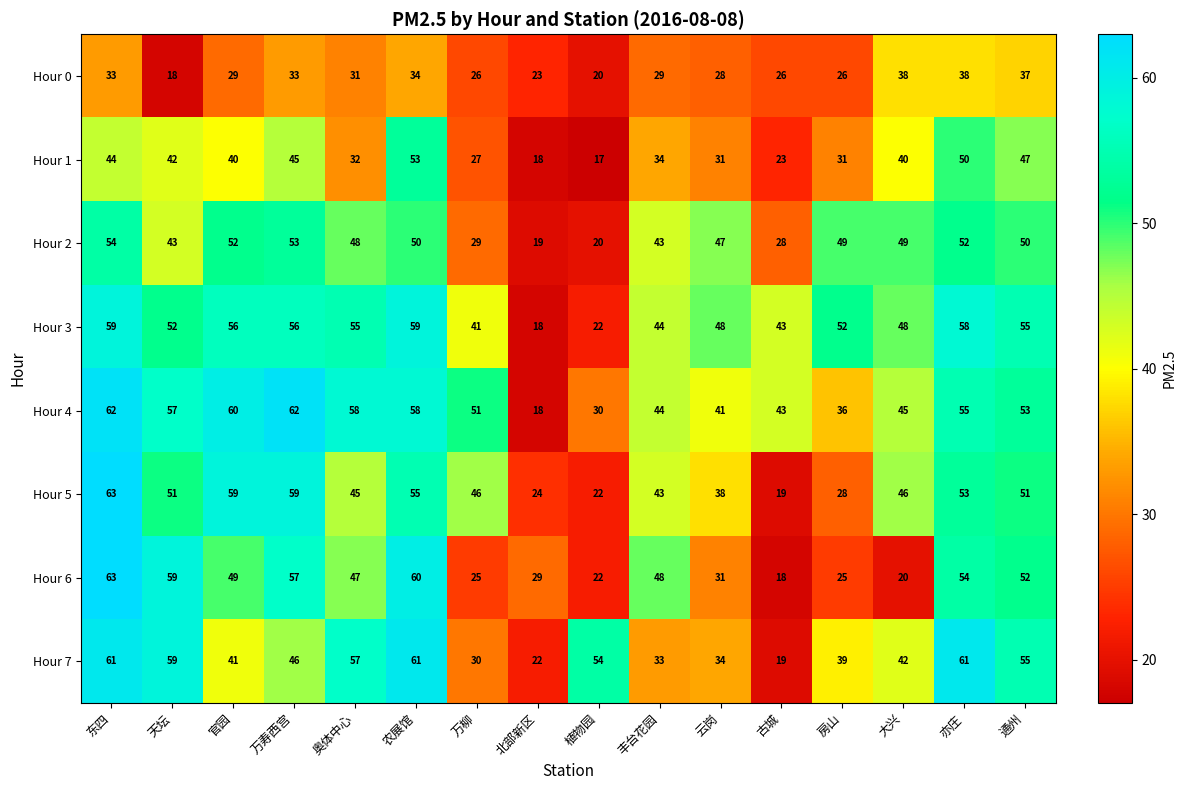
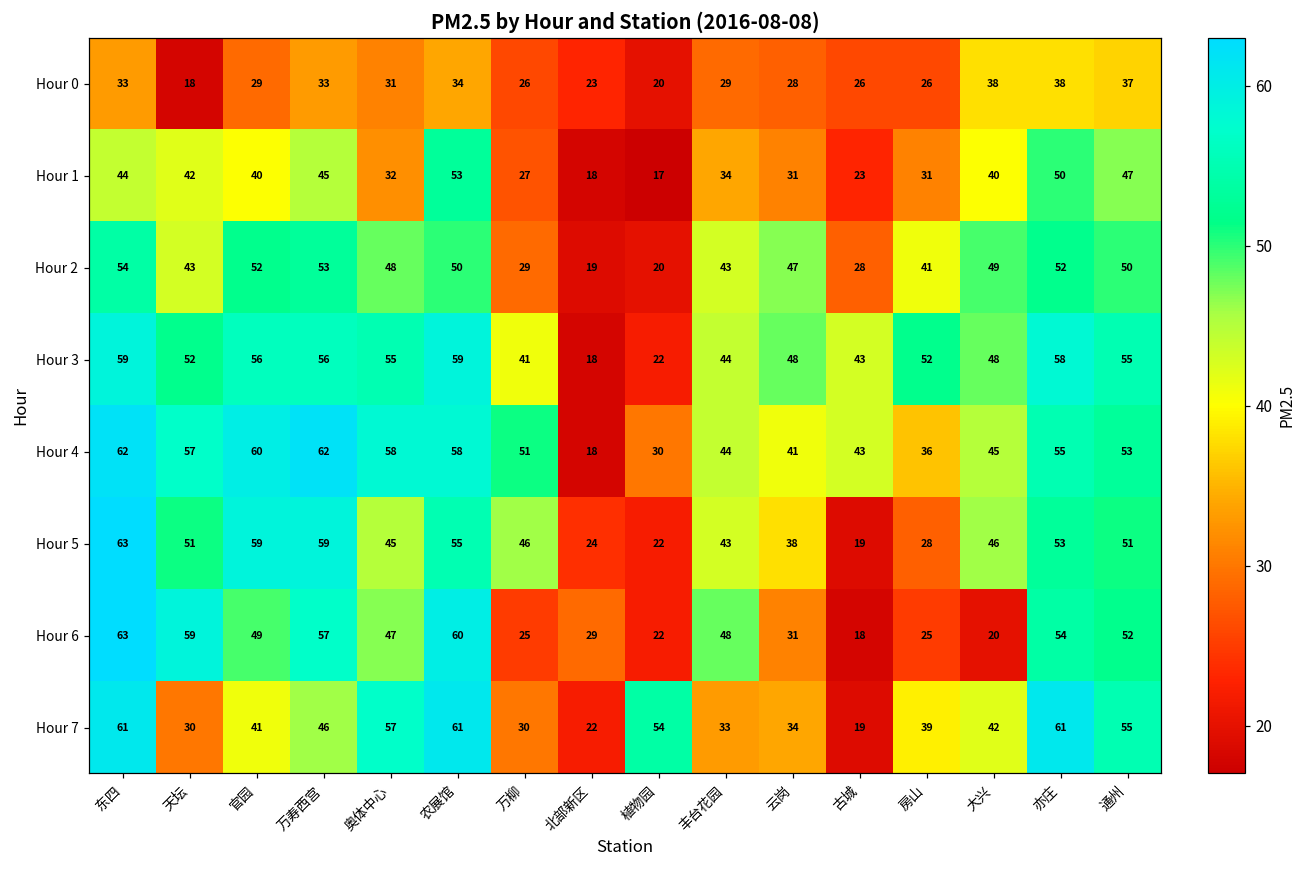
Hour 2, 房山: 49 -> 41
Hour 7, 天坛: 59 -> 30
